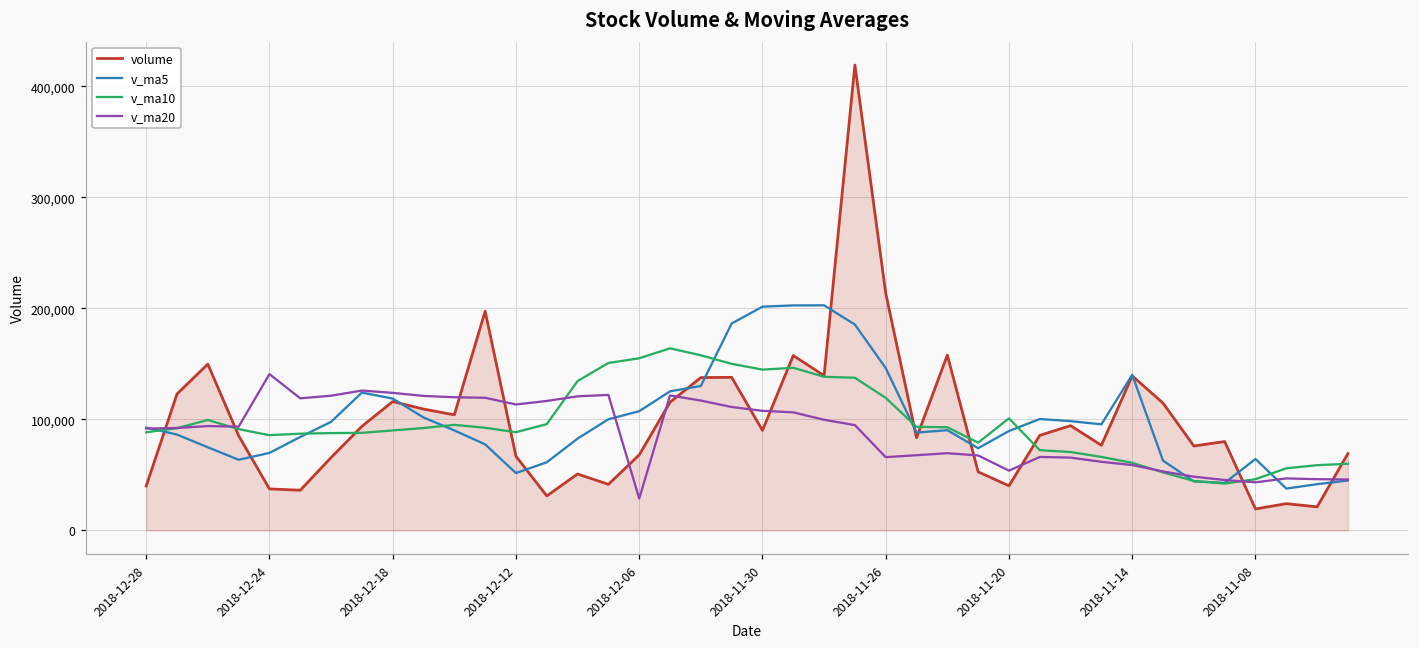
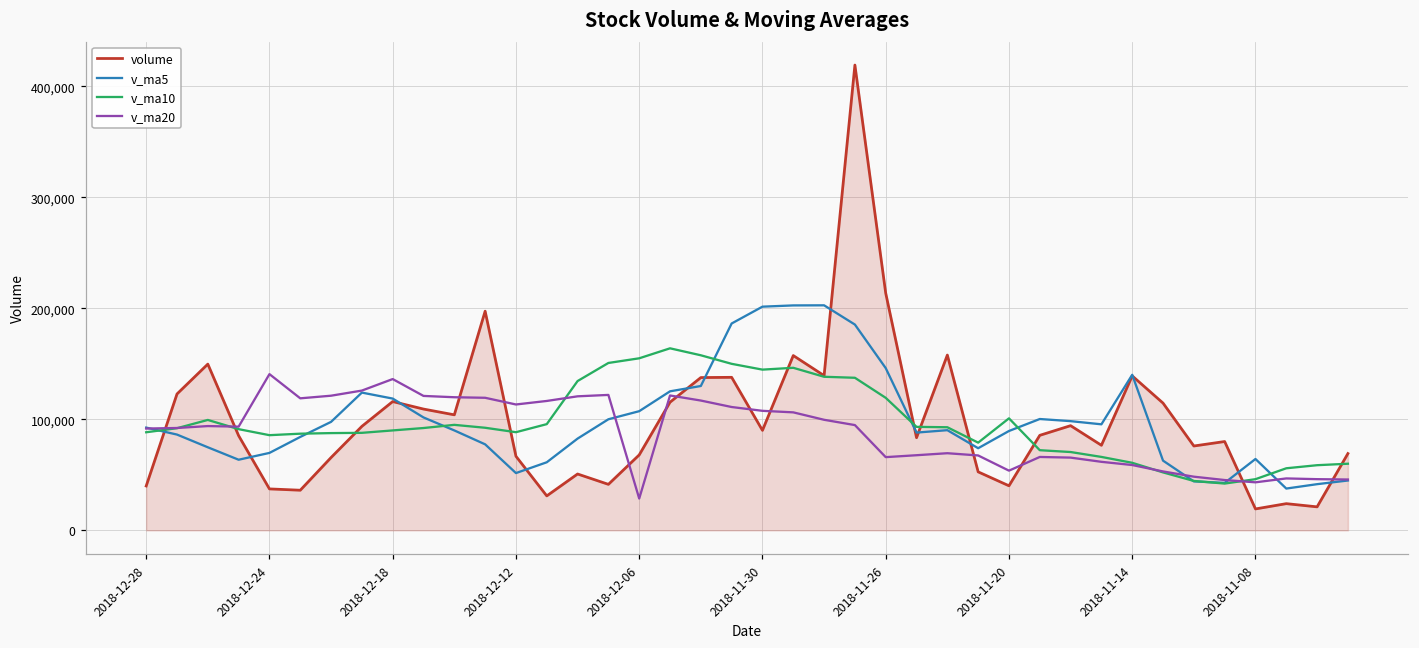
v_ma20, 2018-12-18: 124,000 -> 136,000
